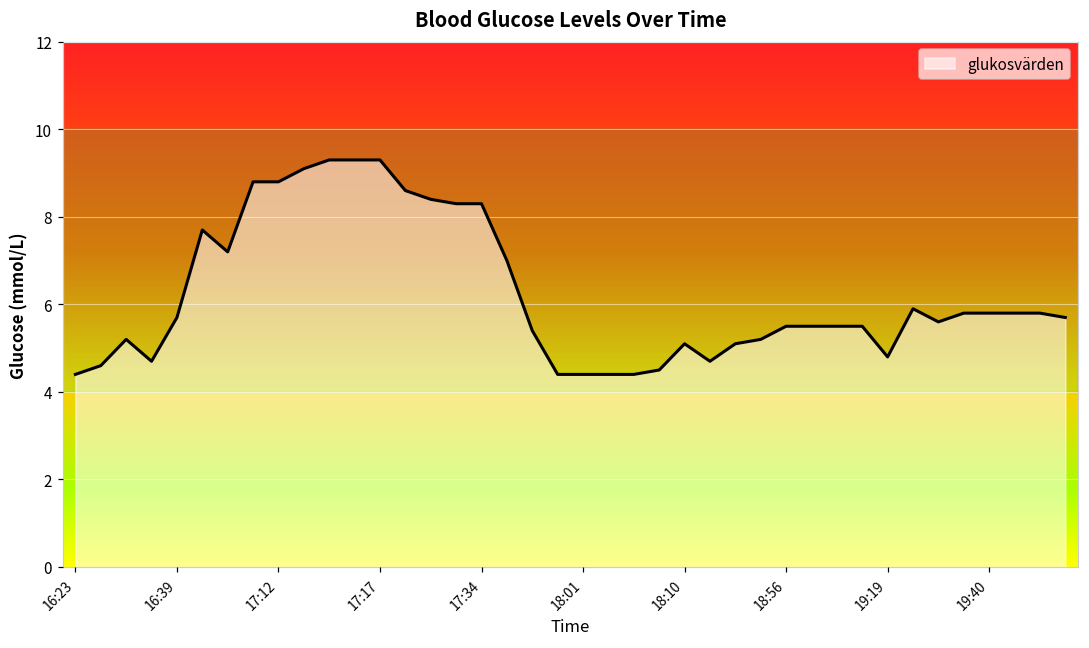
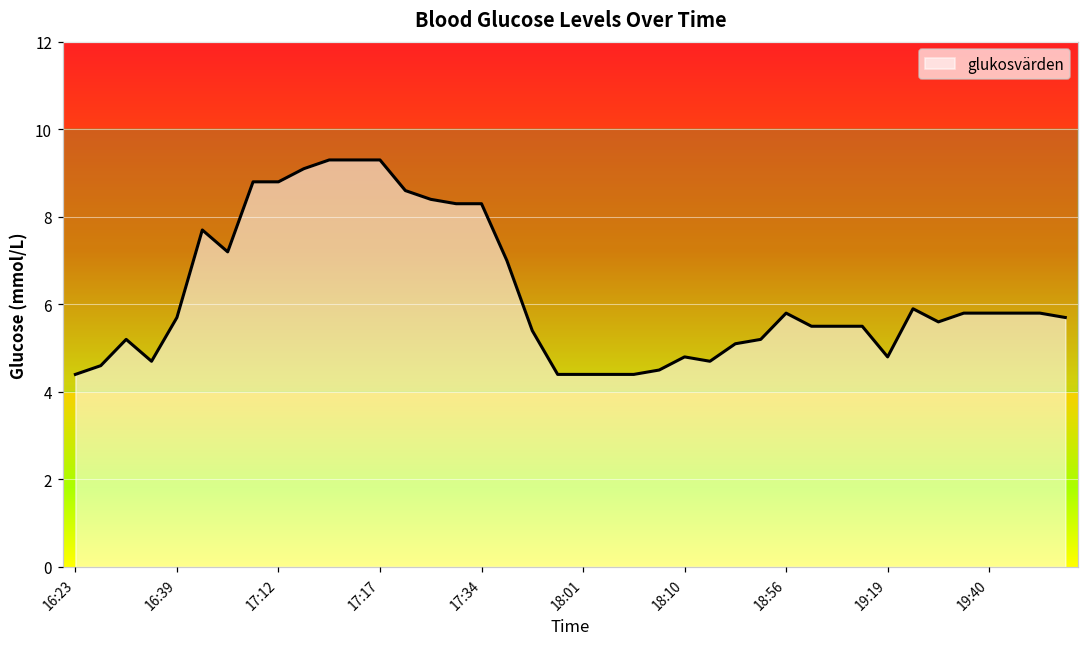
18:10: 5.1 -> 4.8
18:56: 5.5 -> 5.8
